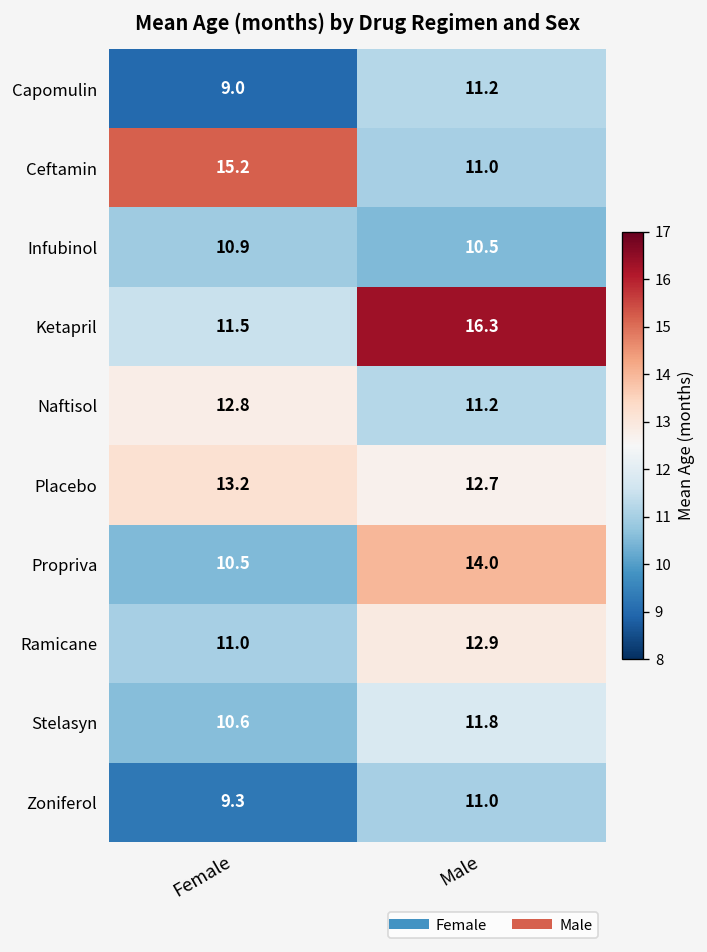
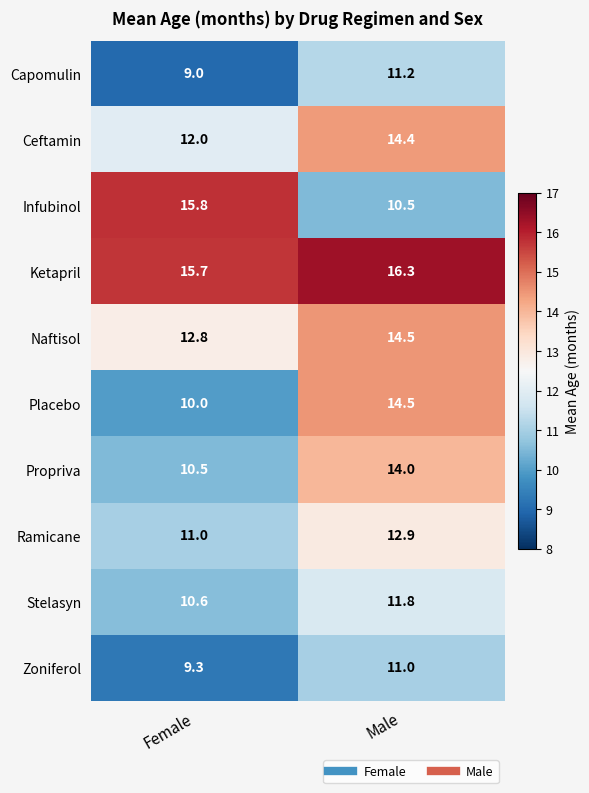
Ceftamin, Female: 15.2 -> 12.0
Ceftamin, Male: 11.0 -> 14.4
Infubinol, Female: 10.9 -> 15.8
Ketapril, Female: 11.5 -> 15.7
Naftisol, Male: 11.2 -> 14.5
Placebo, Female: 13.2 -> 10.0
Placebo, Male: 12.7 -> 14.5
